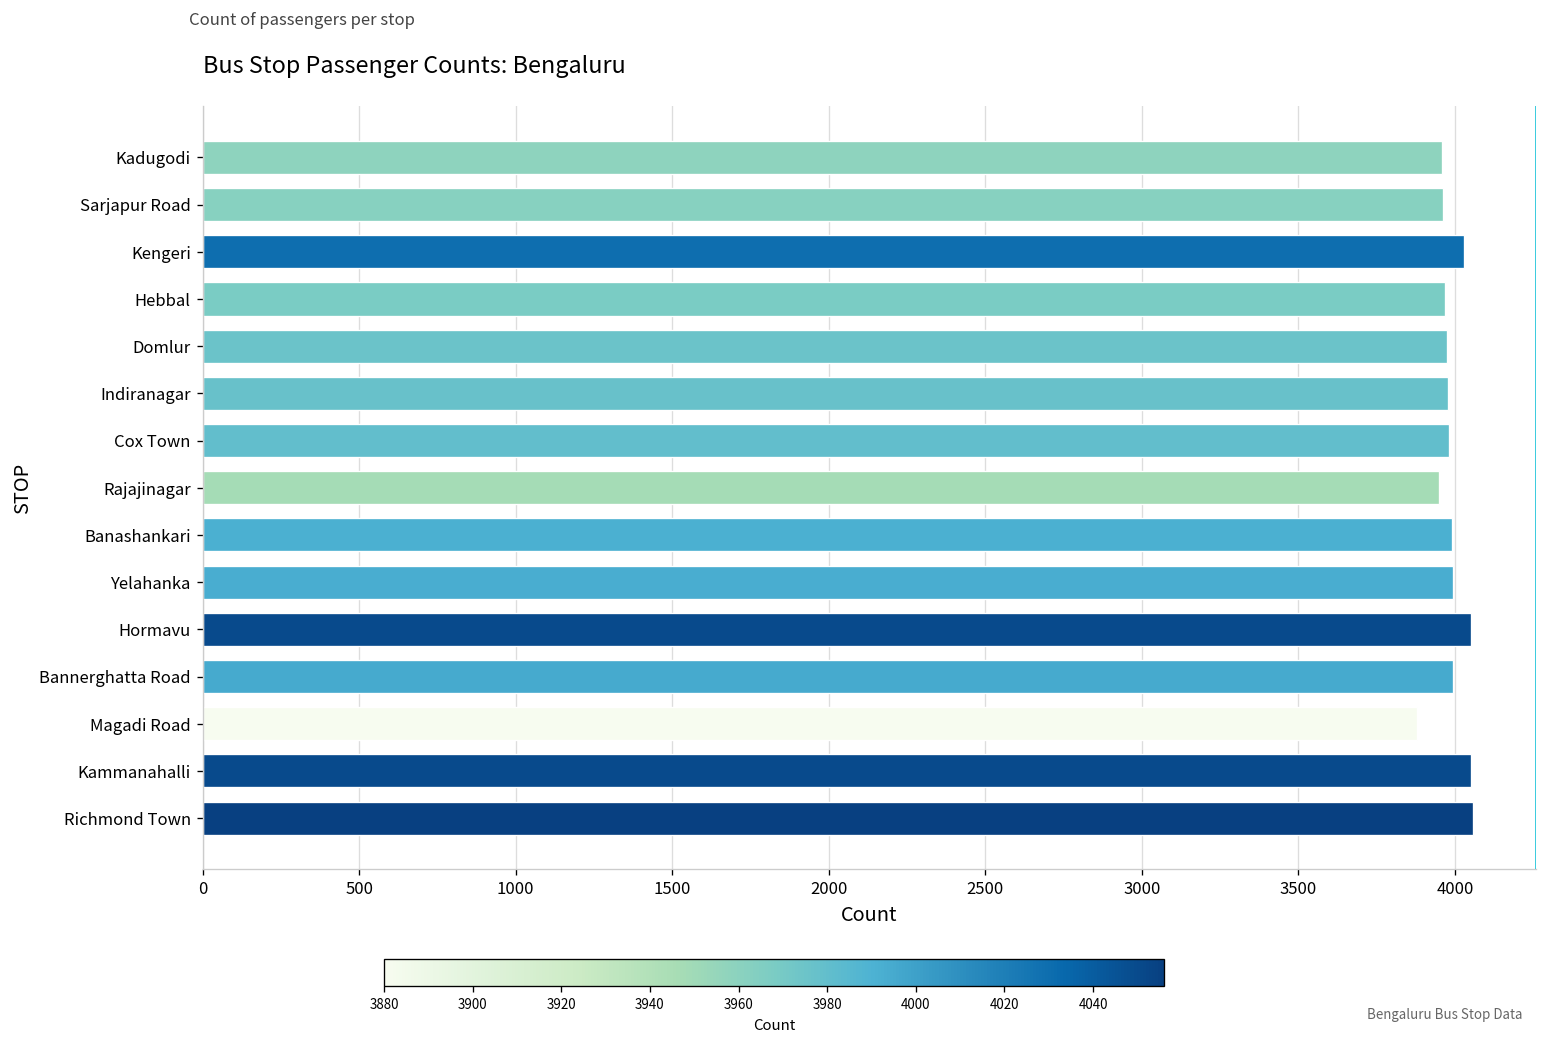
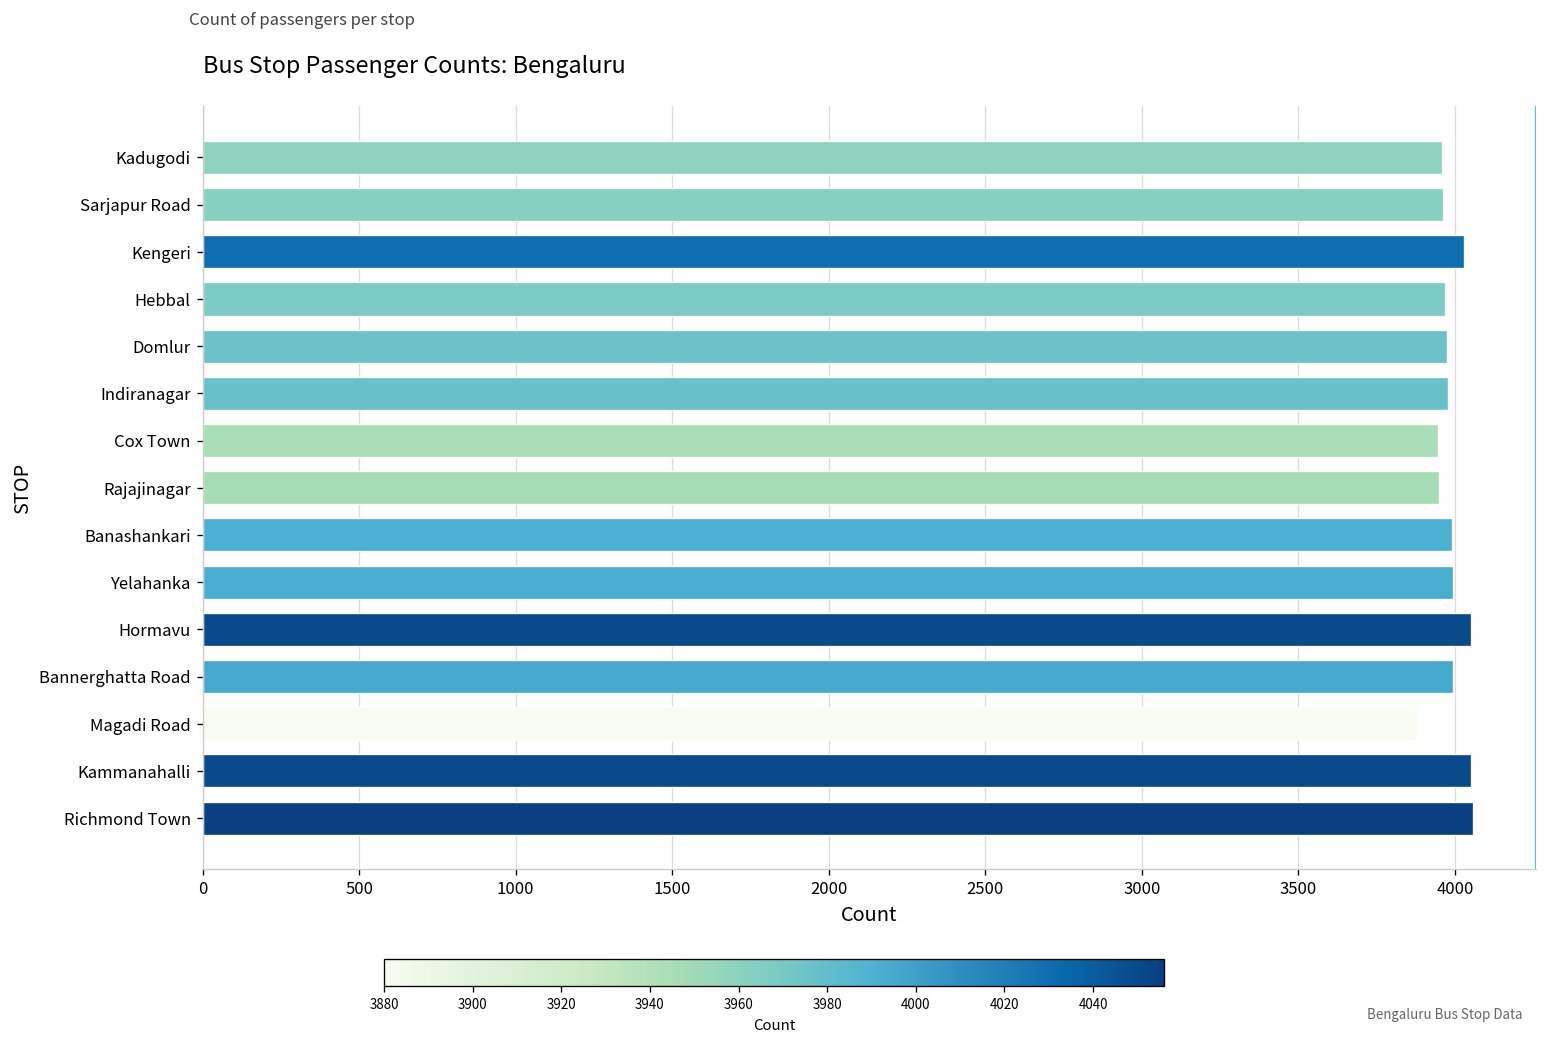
Cox Town: 3980 -> 3950
